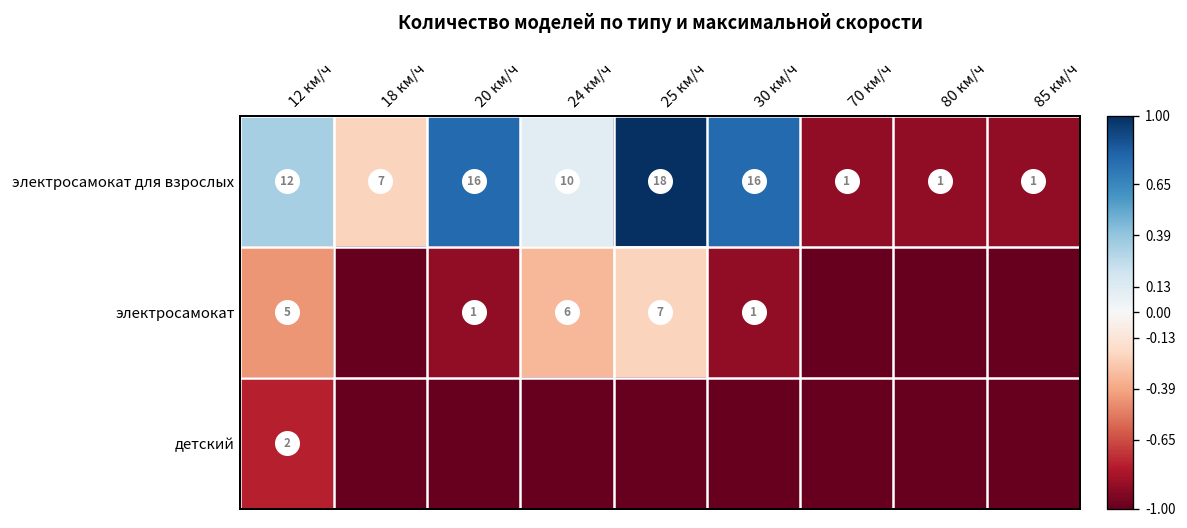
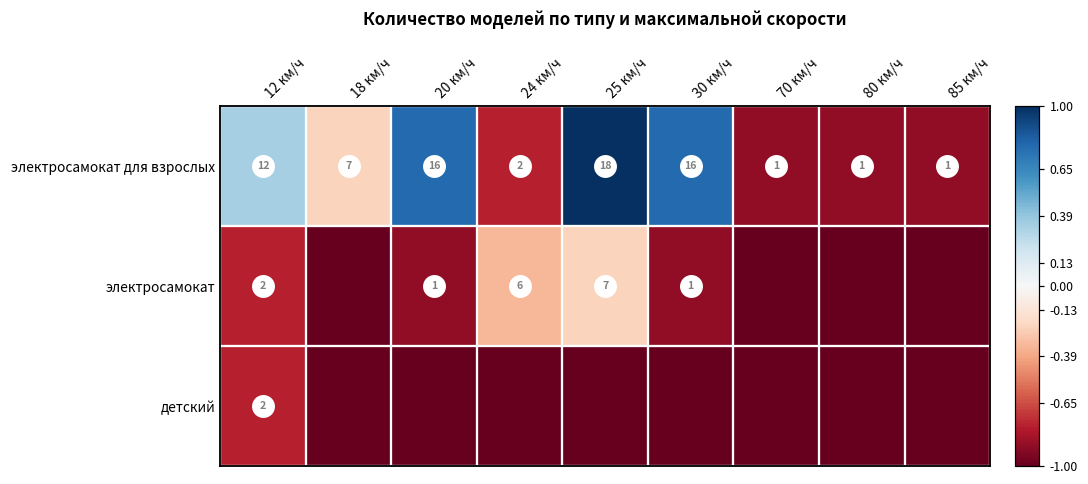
электросамокат для взрослых, 24 км/ч: 10 -> 2
электросамокат, 12 км/ч: 5 -> 2
